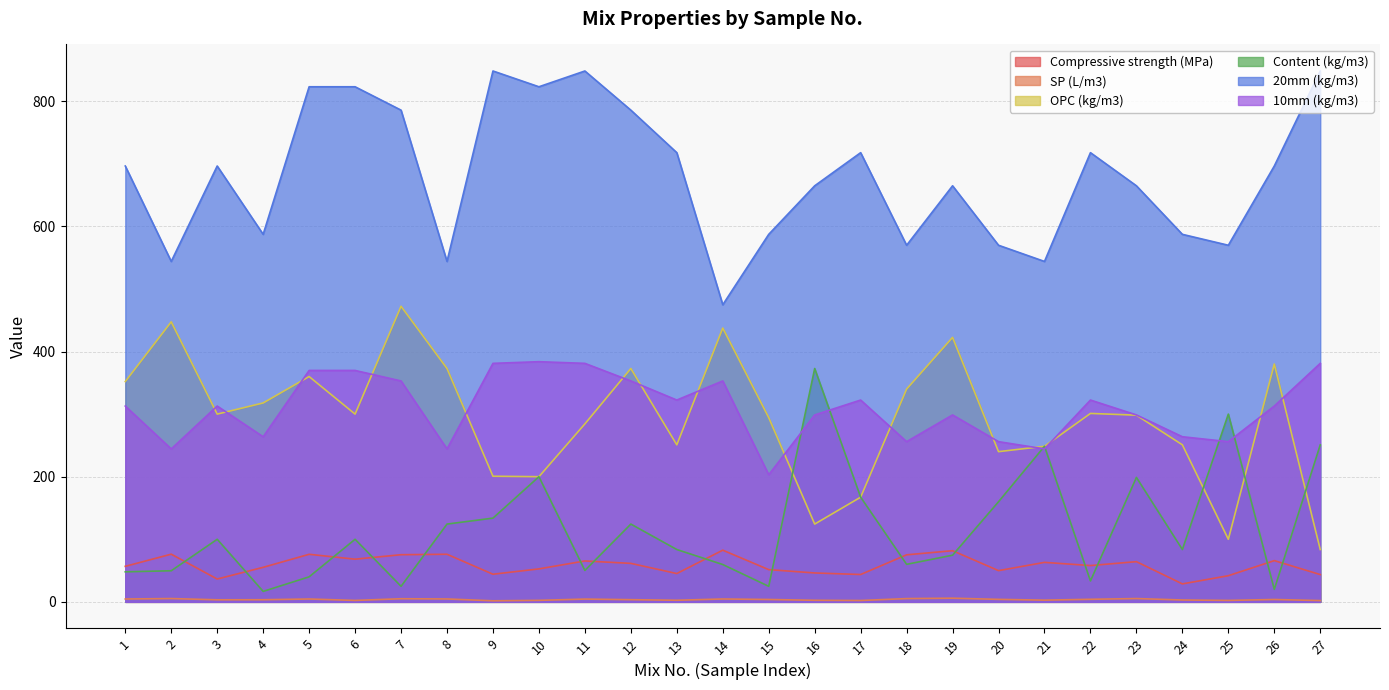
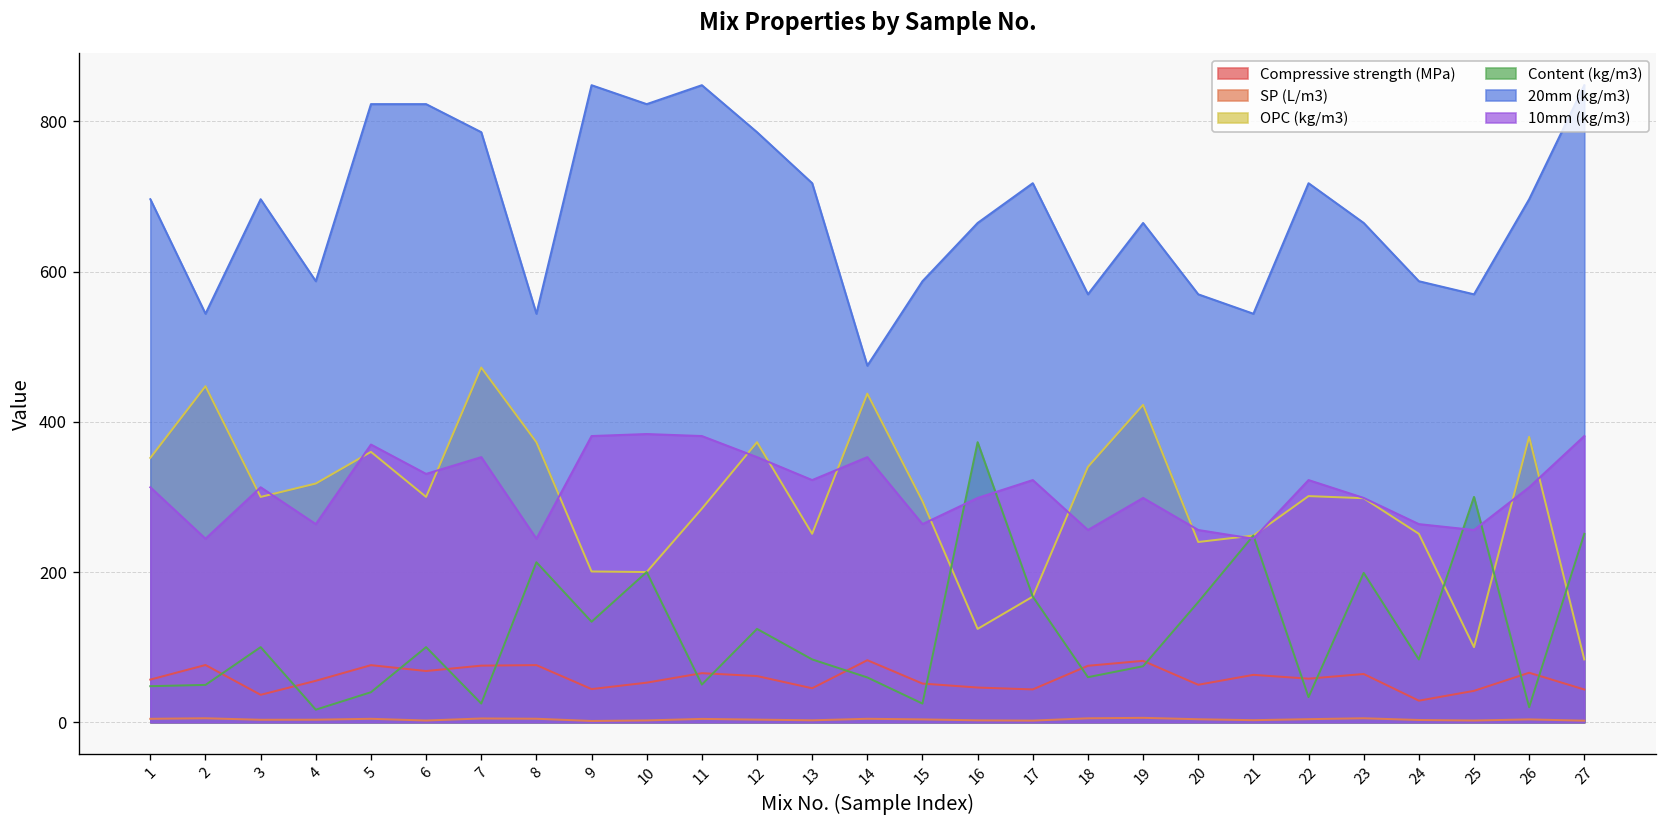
10mm (kg/m3), 6: 370 -> 330
Content (kg/m3), 8: 120 -> 210
10mm (kg/m3), 15: 200 -> 260
